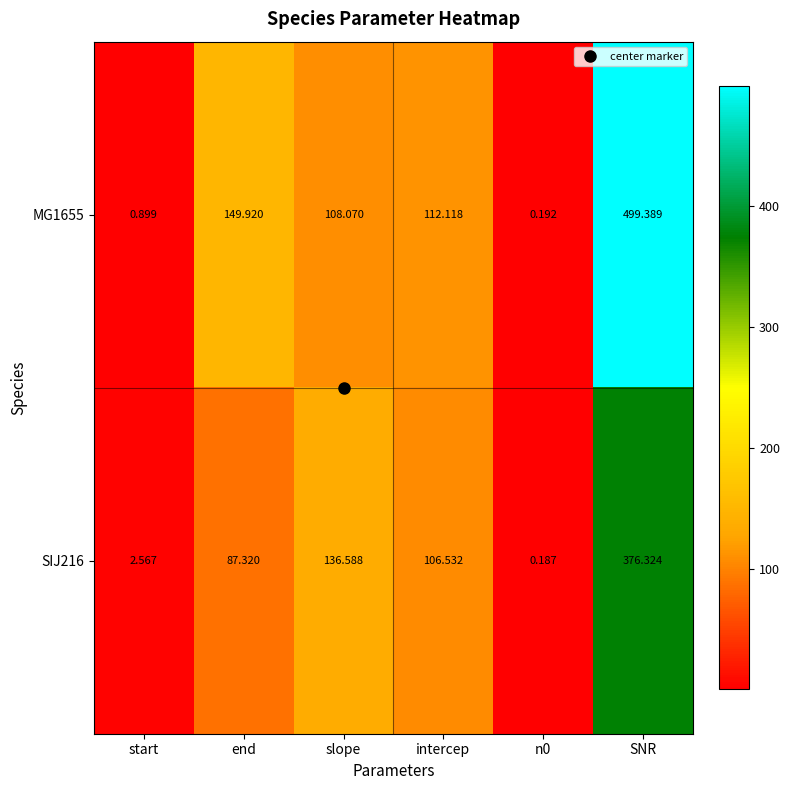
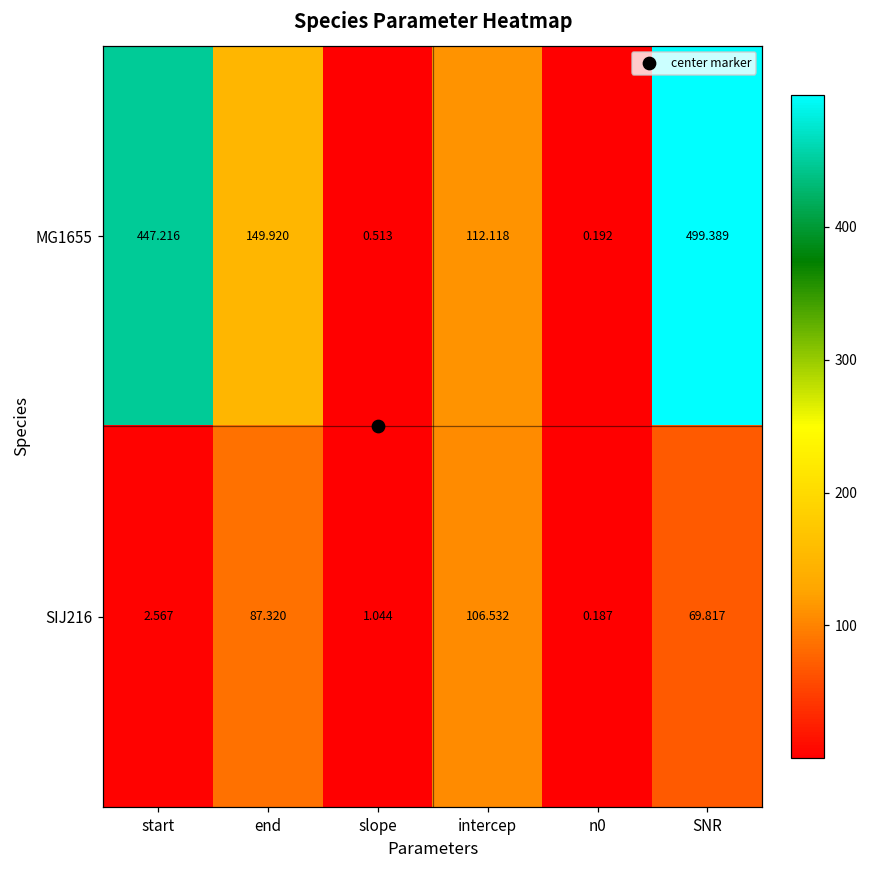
MG1655, start: 0.899 -> 447.216
MG1655, slope: 108.070 -> 0.513
SIJ216, slope: 136.588 -> 1.044
SIJ216, SNR: 376.324 -> 69.817
